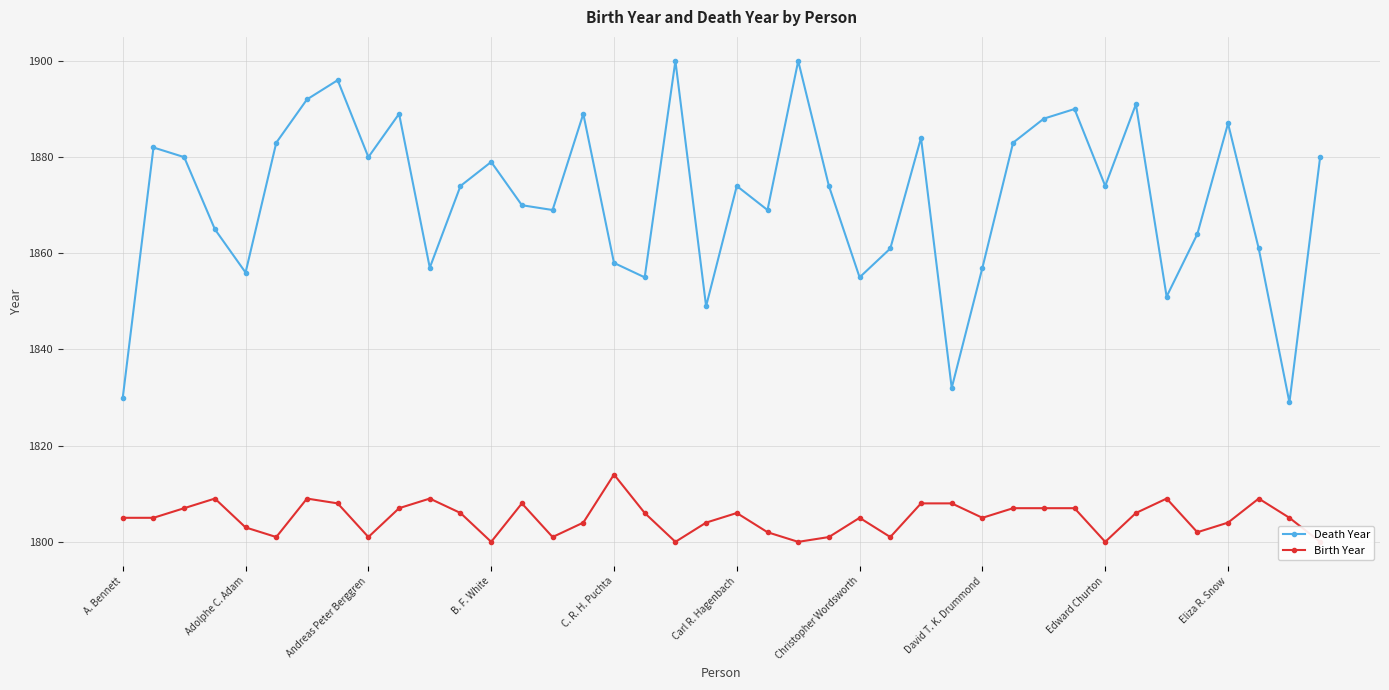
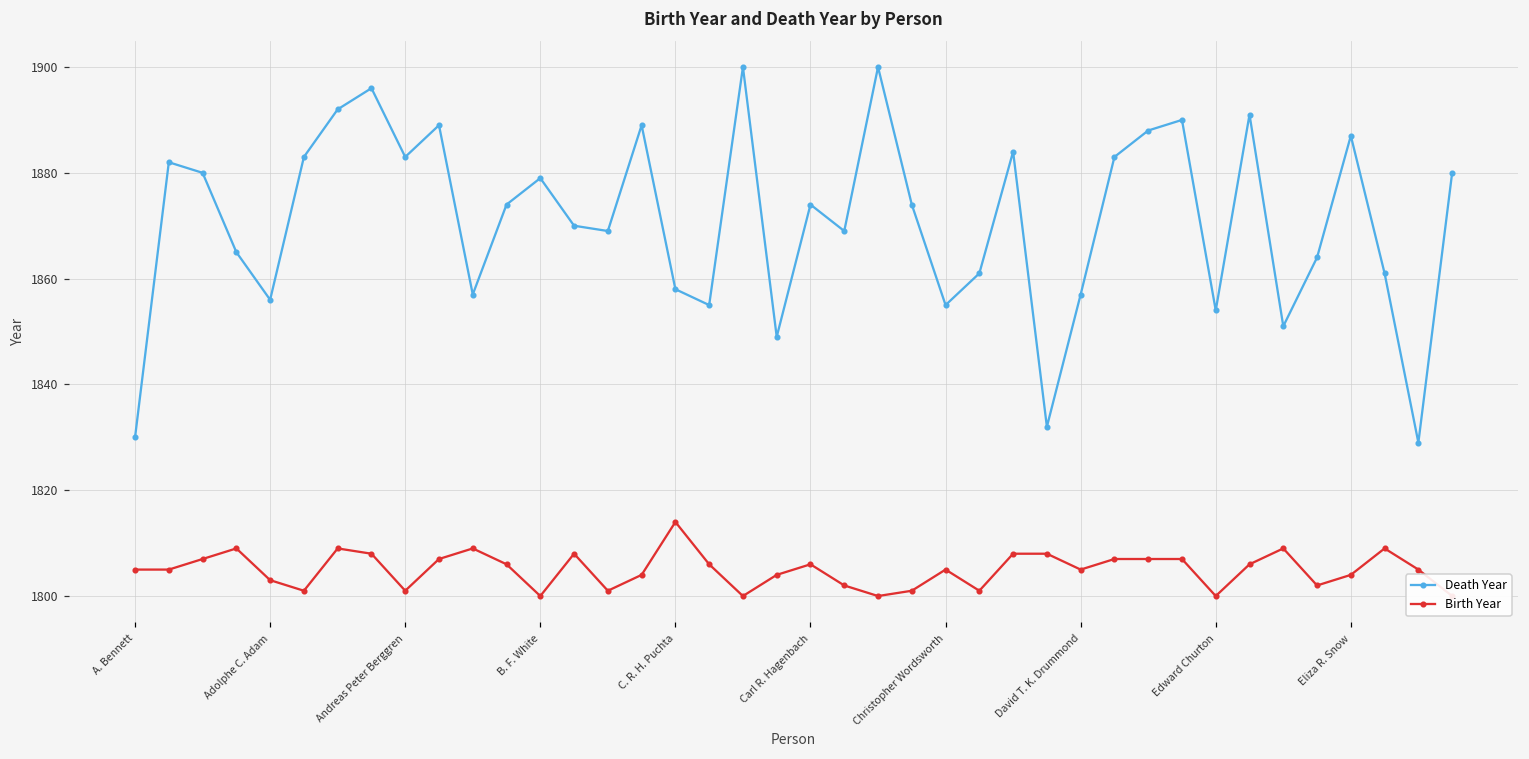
Death Year, Andreas Peter Berggren: 1880 -> 1883
Death Year, Edward Churton: 1874 -> 1854
